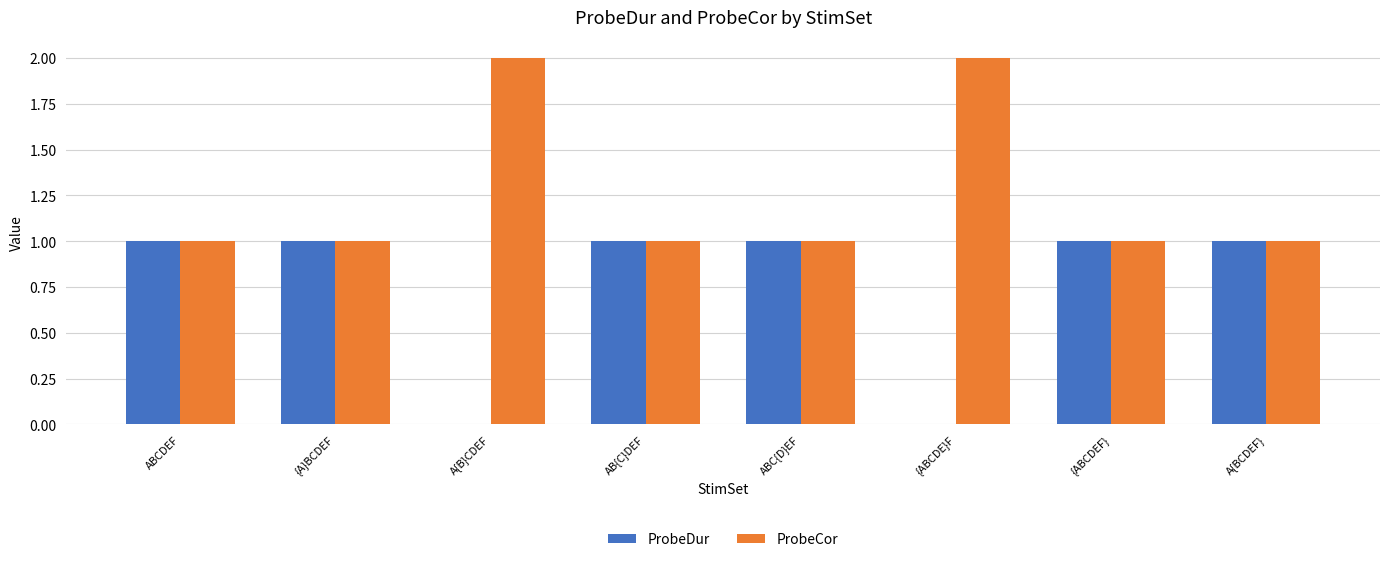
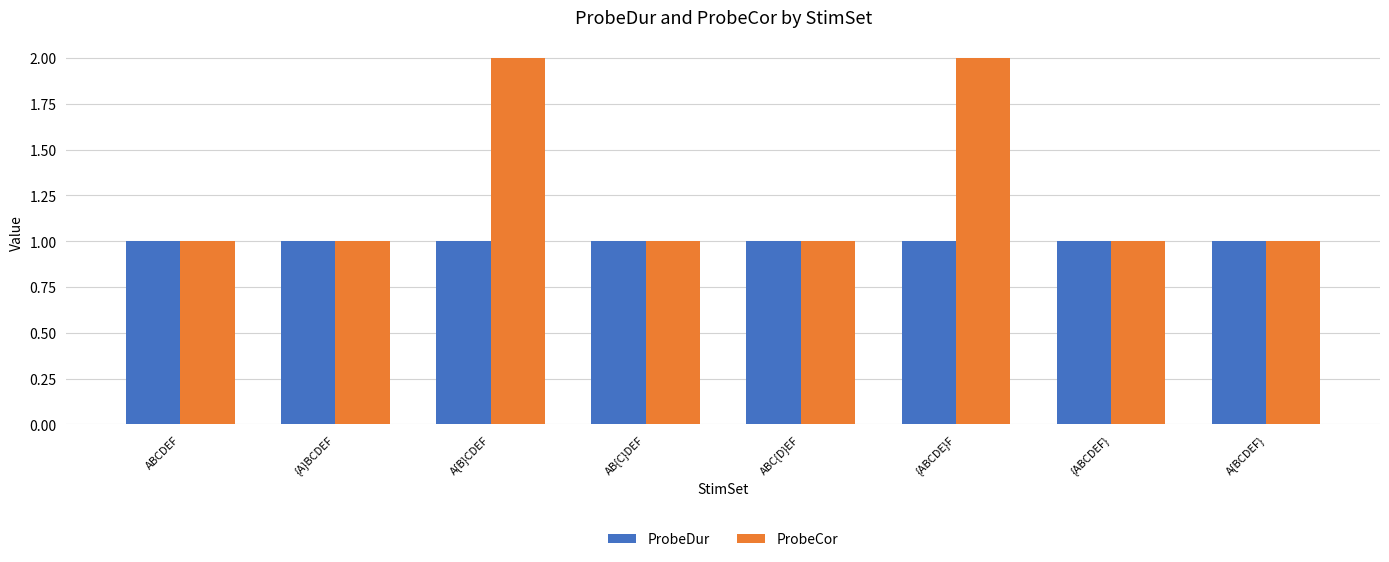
ProbeDur, A{B}CDEF: 0 -> 1
ProbeDur, {ABCDE}F: 0 -> 1
